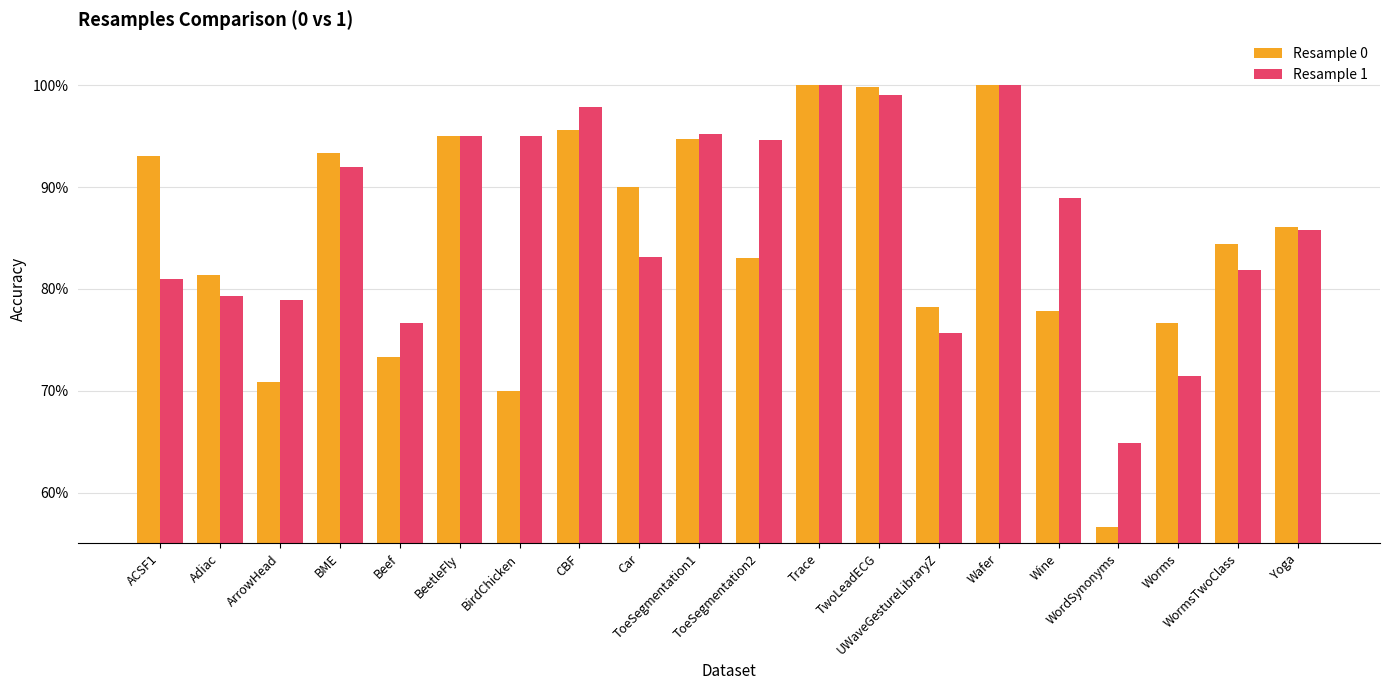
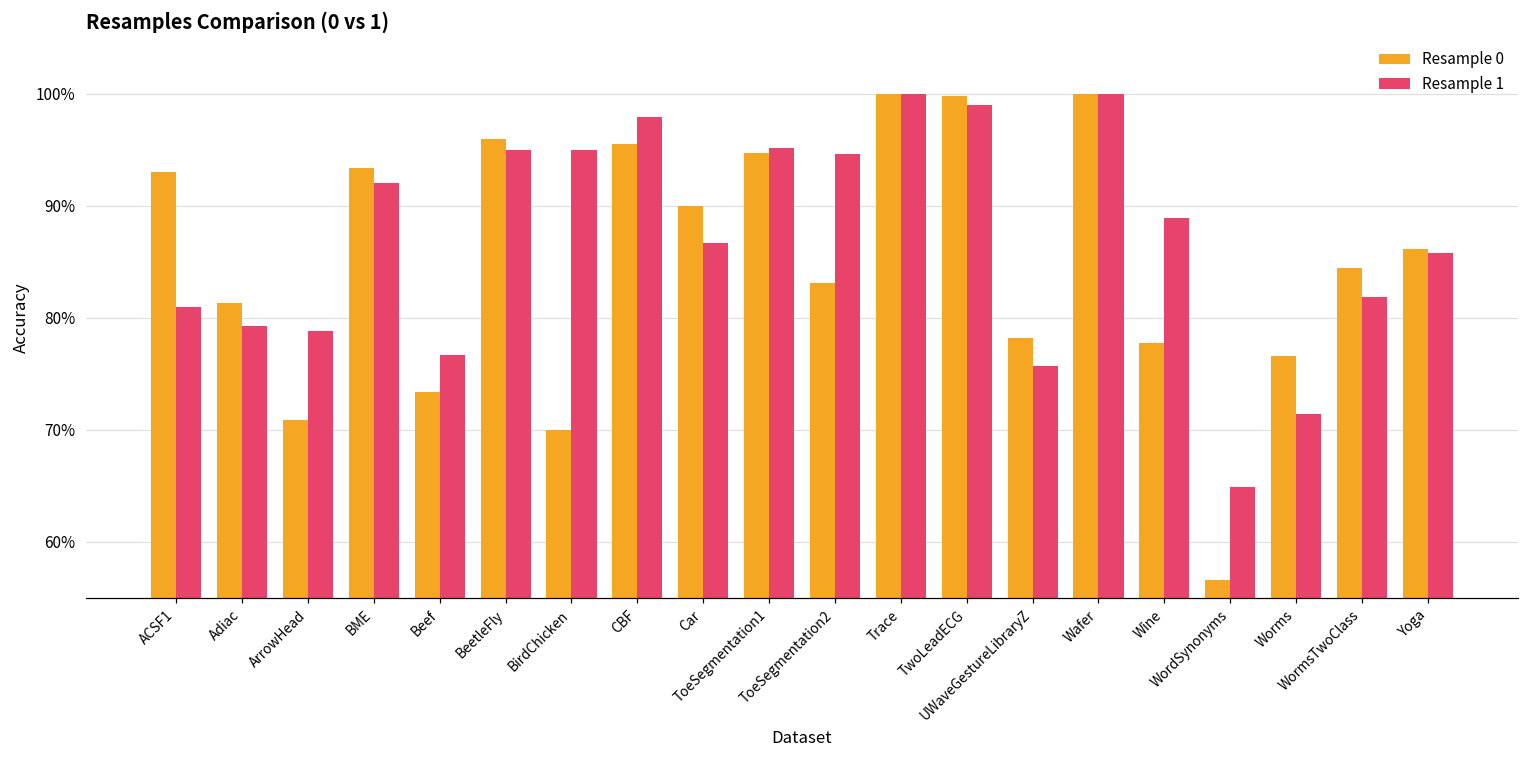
Resample 0, BeetleFly: 95.0% -> 96.0%
Resample 1, Car: 83.1% -> 86.7%
